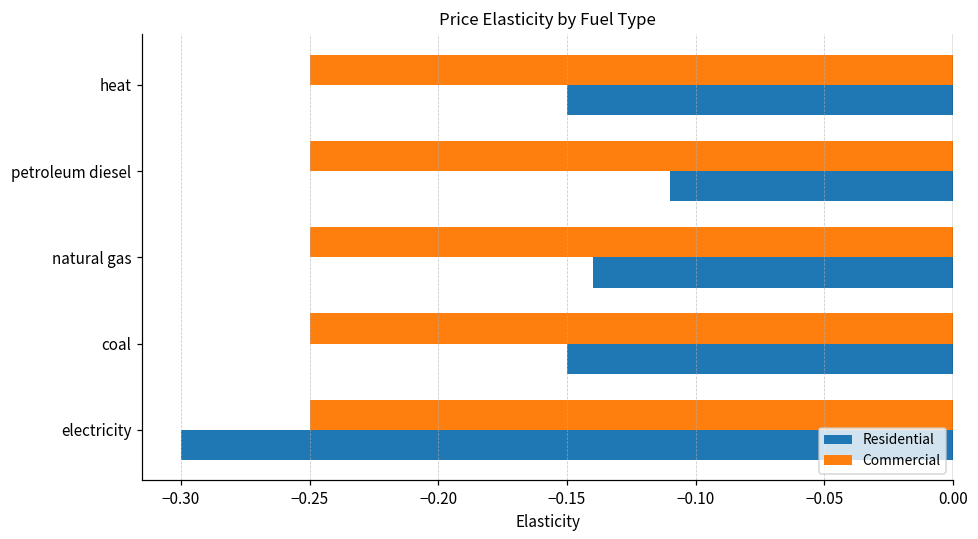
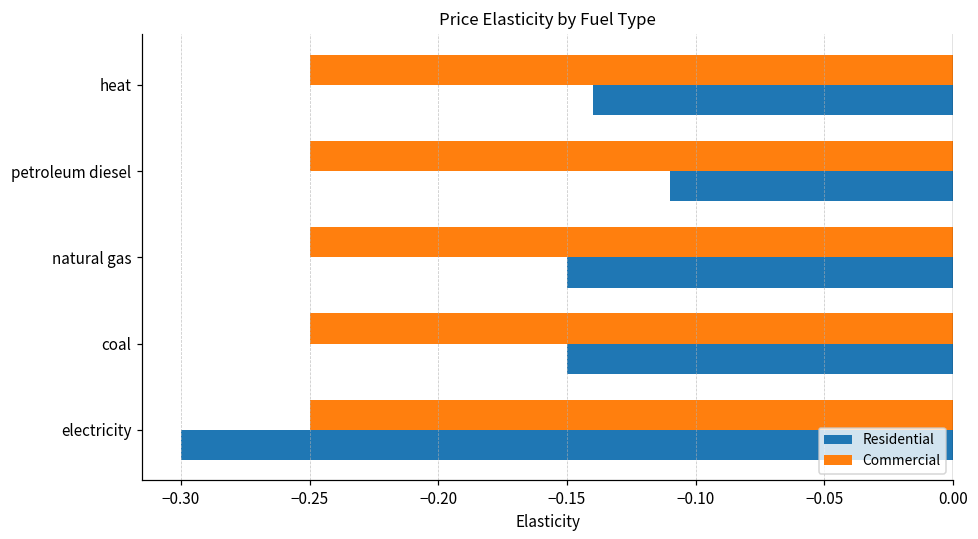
Residential, heat: -0.15 -> -0.14
Residential, natural gas: -0.14 -> -0.15
